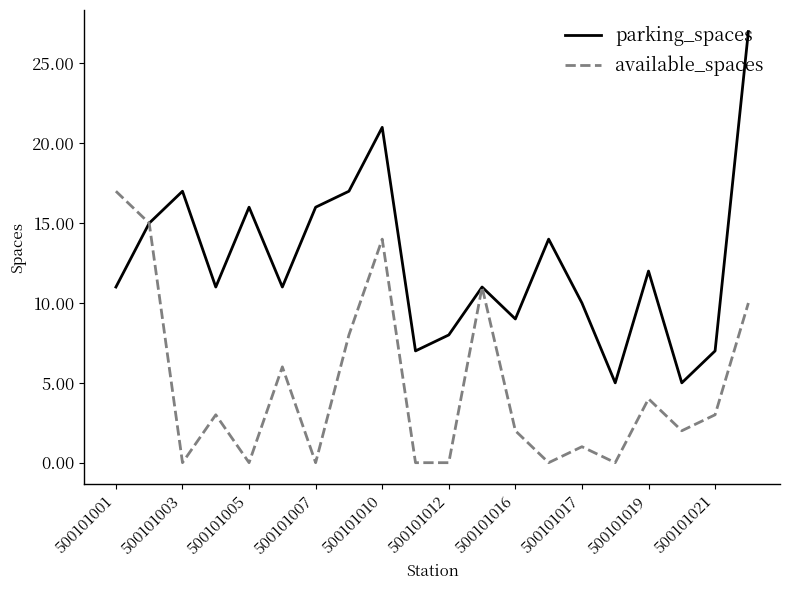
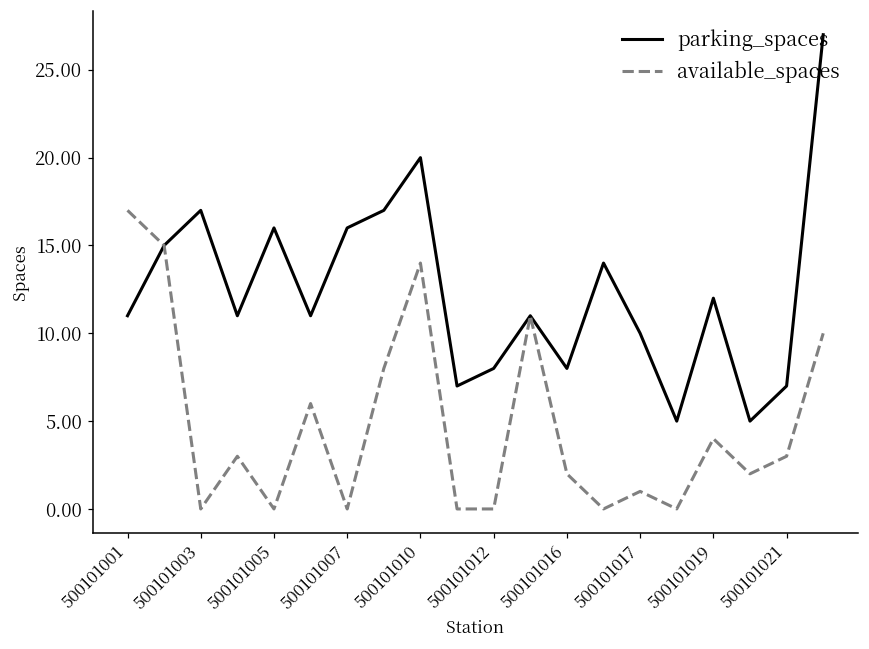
parking_spaces, 500101010: 21 -> 20
parking_spaces, 500101016: 9 -> 8
